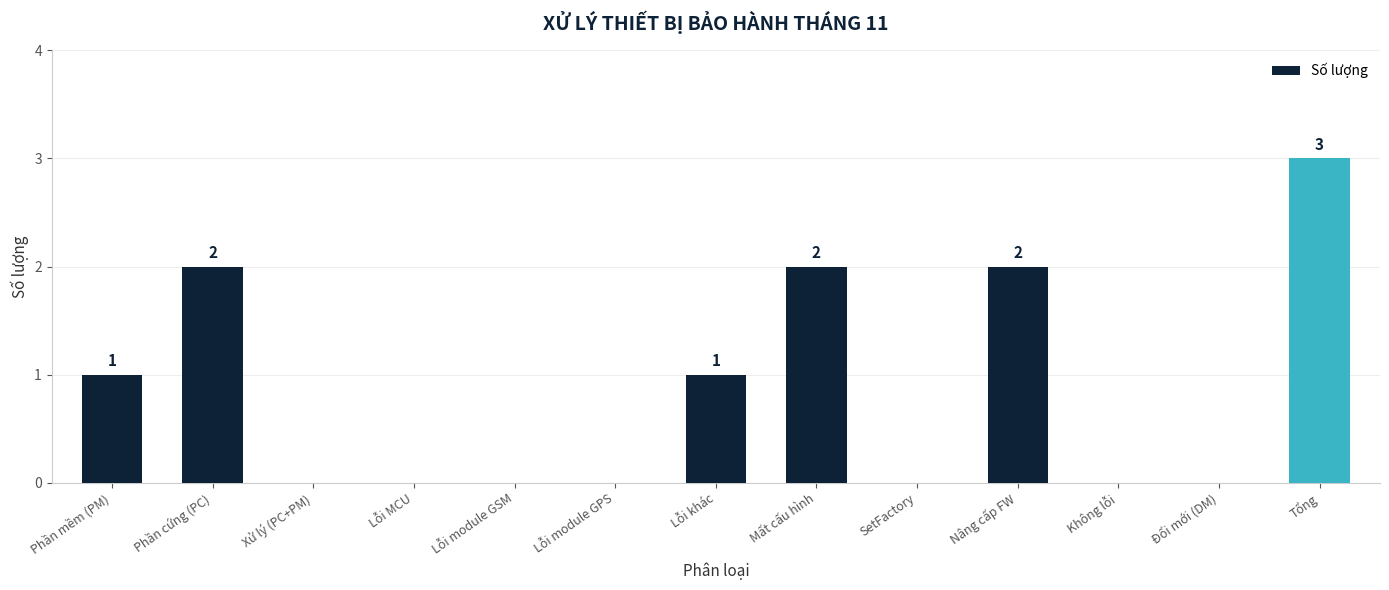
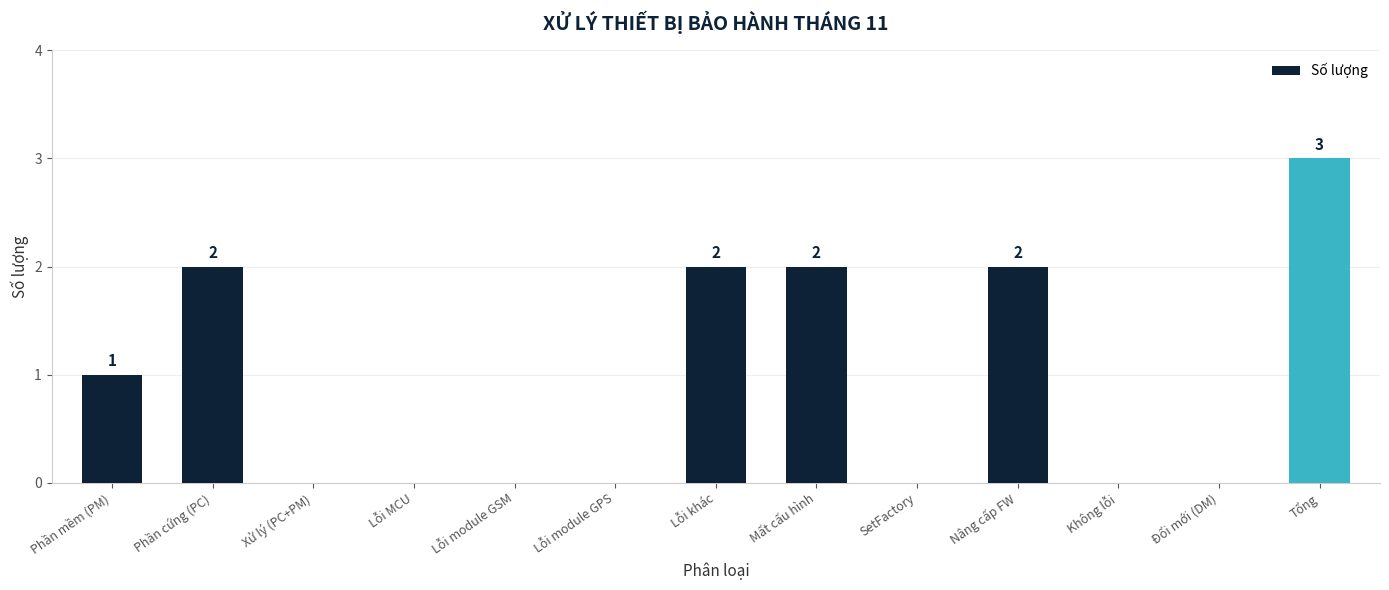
Lỗi khác: 1 -> 2
